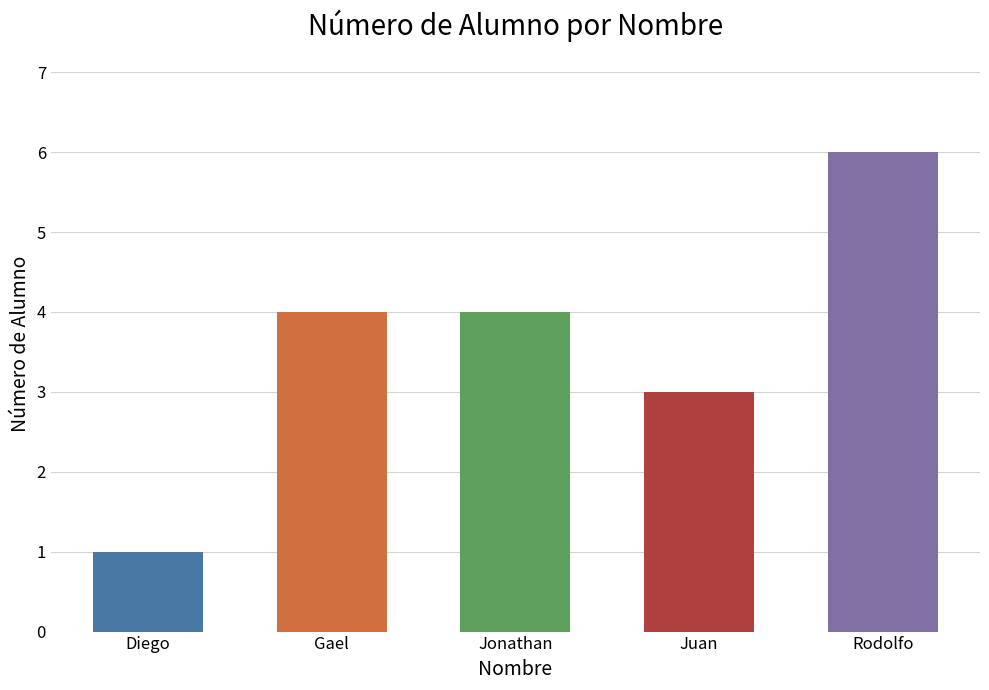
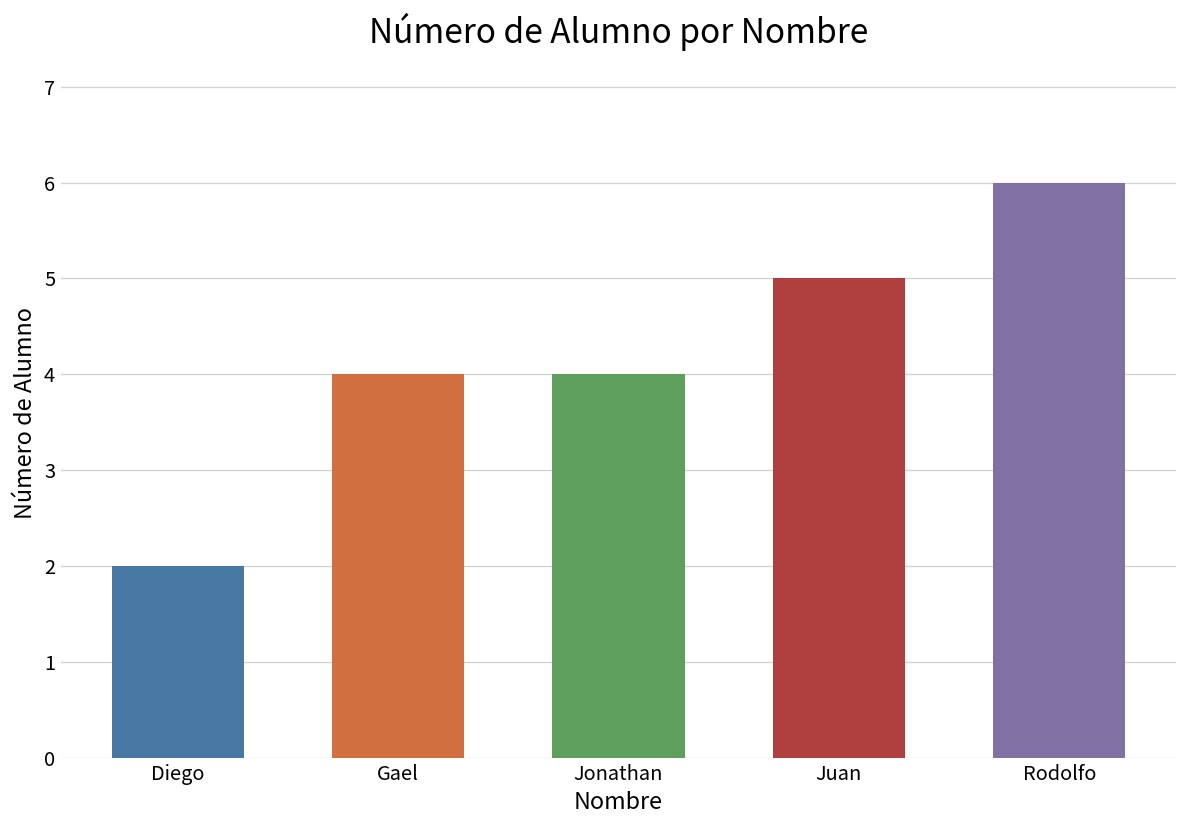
Diego: 1 -> 2
Juan: 3 -> 5
